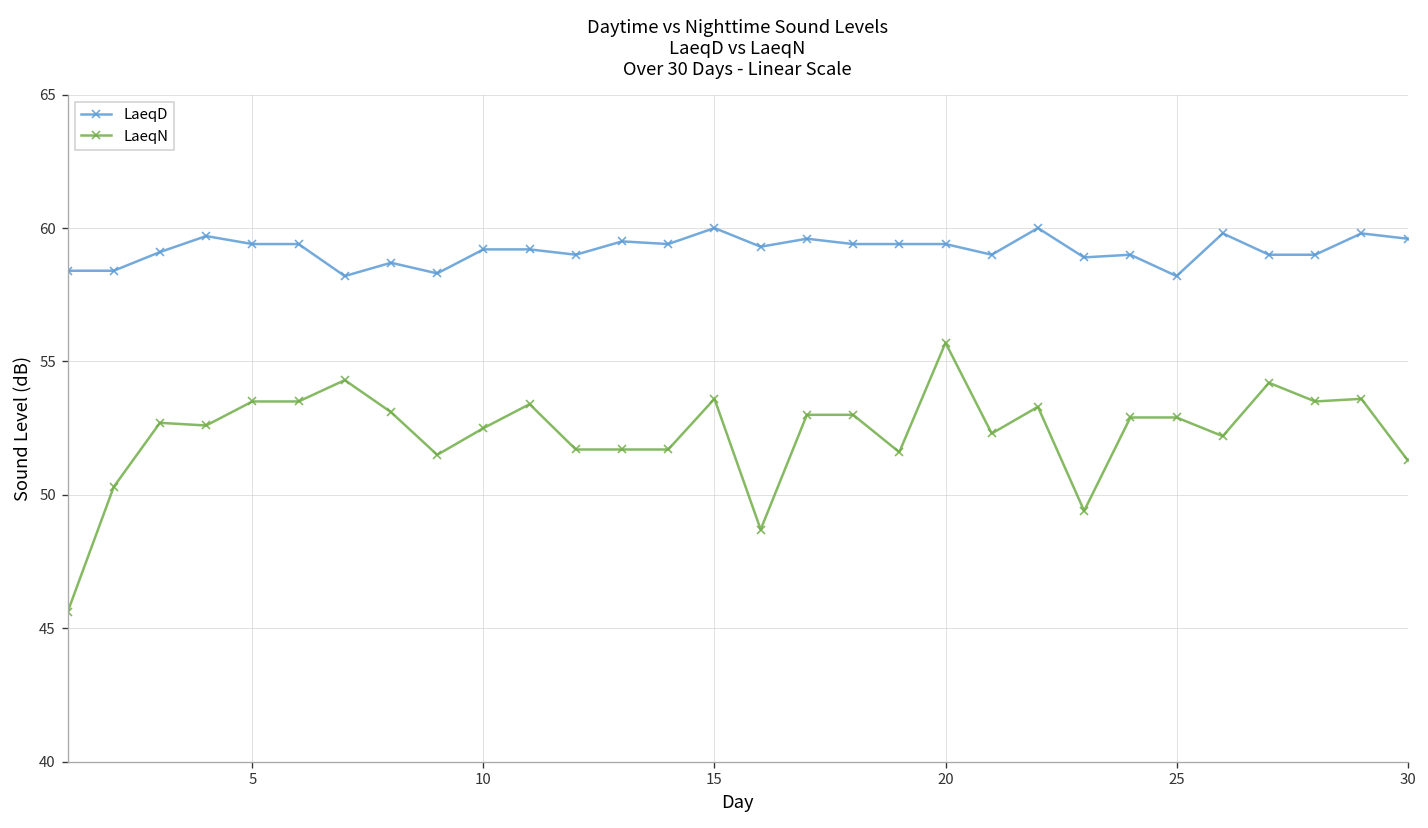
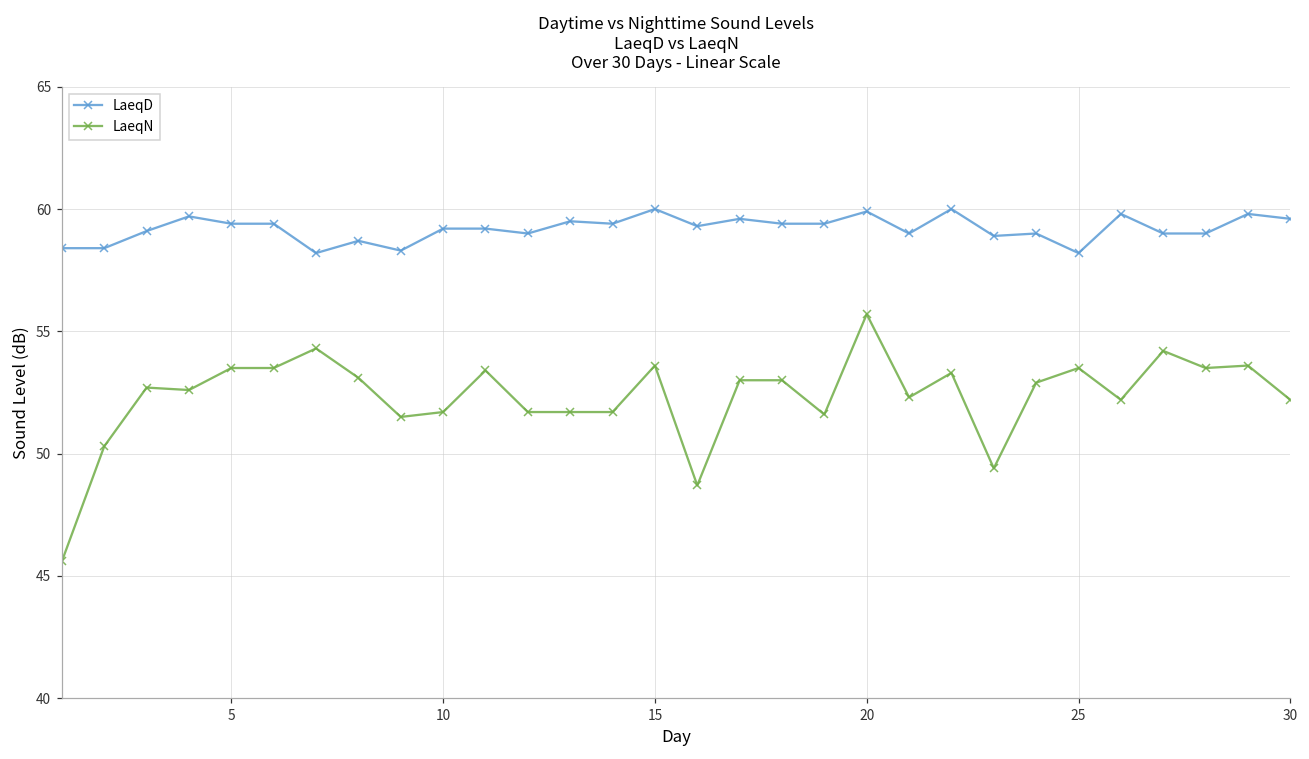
LaeqN, 10: 52.5 -> 51.7
LaeqD, 20: 59.4 -> 59.9
LaeqN, 25: 52.9 -> 53.5
LaeqN, 30: 51.3 -> 52.2
